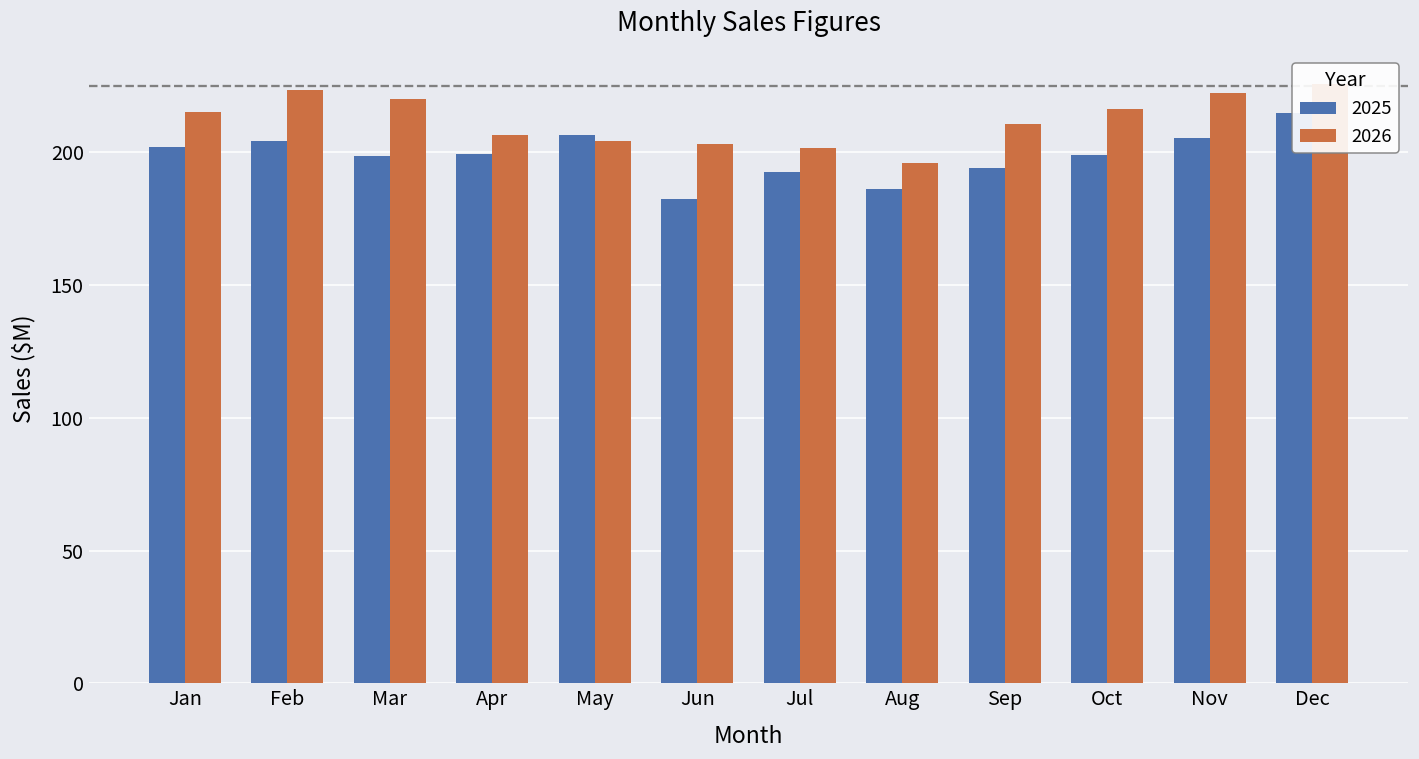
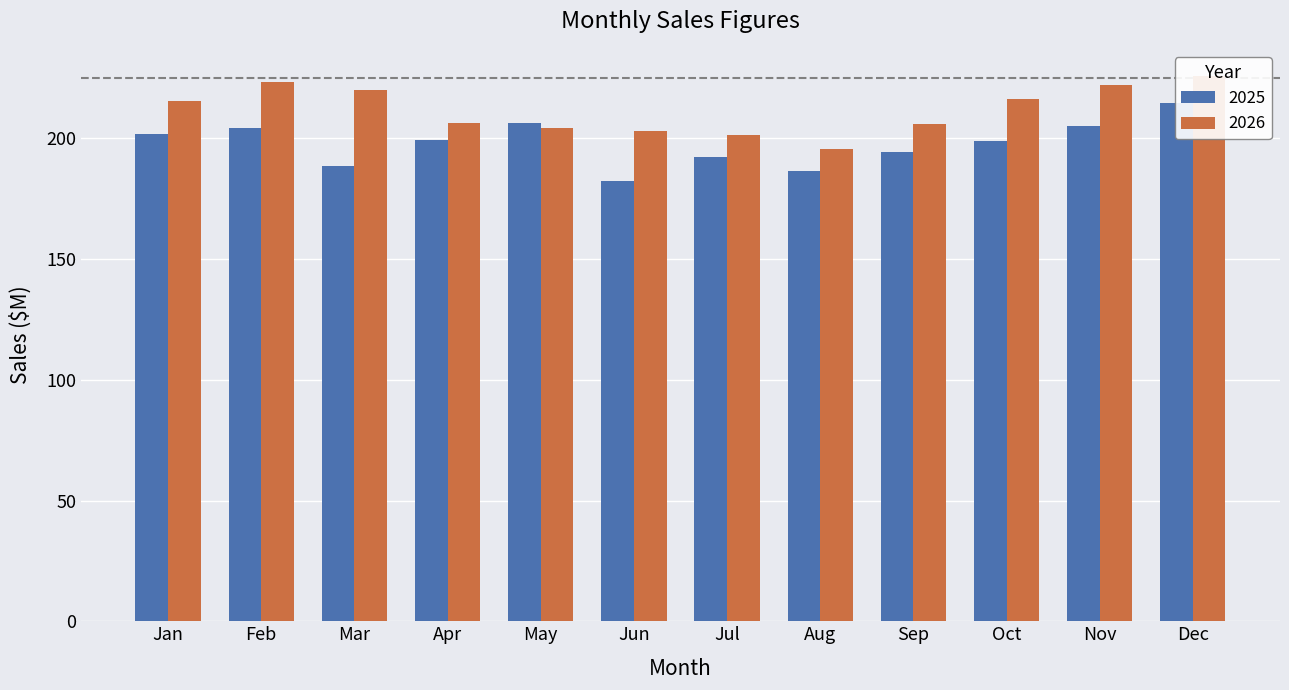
2025, Mar: 199 -> 189
2026, Sep: 211 -> 206
